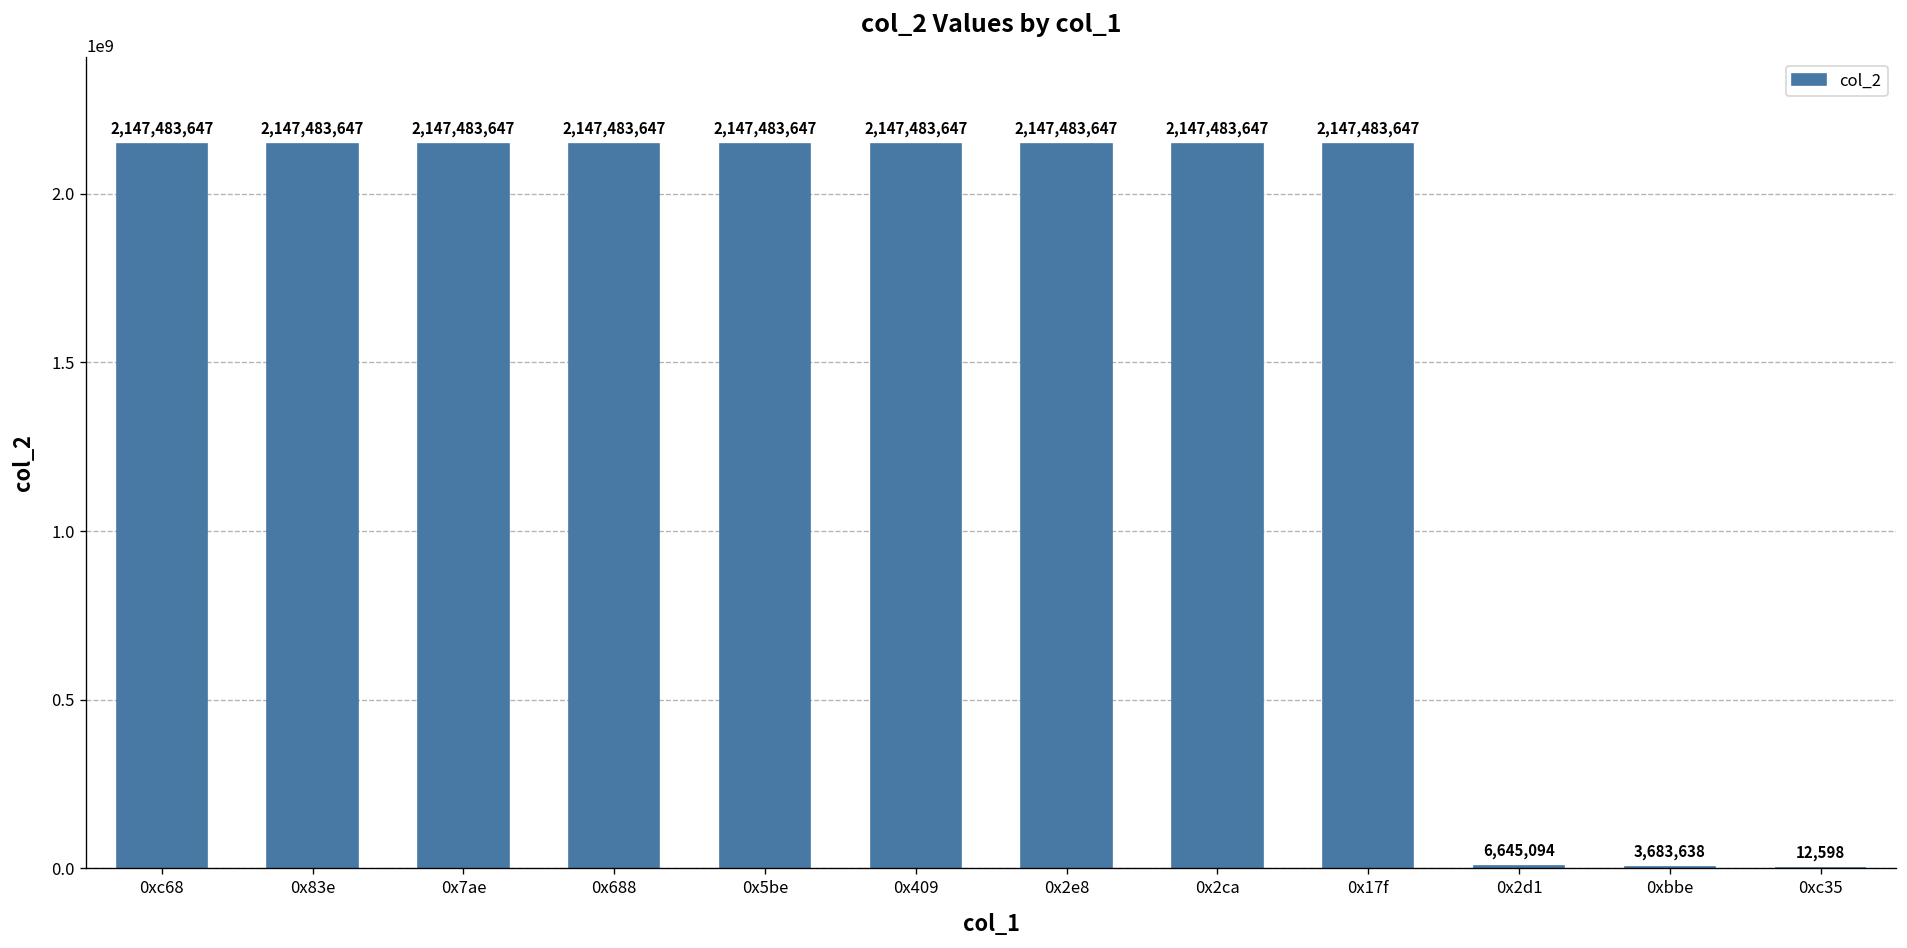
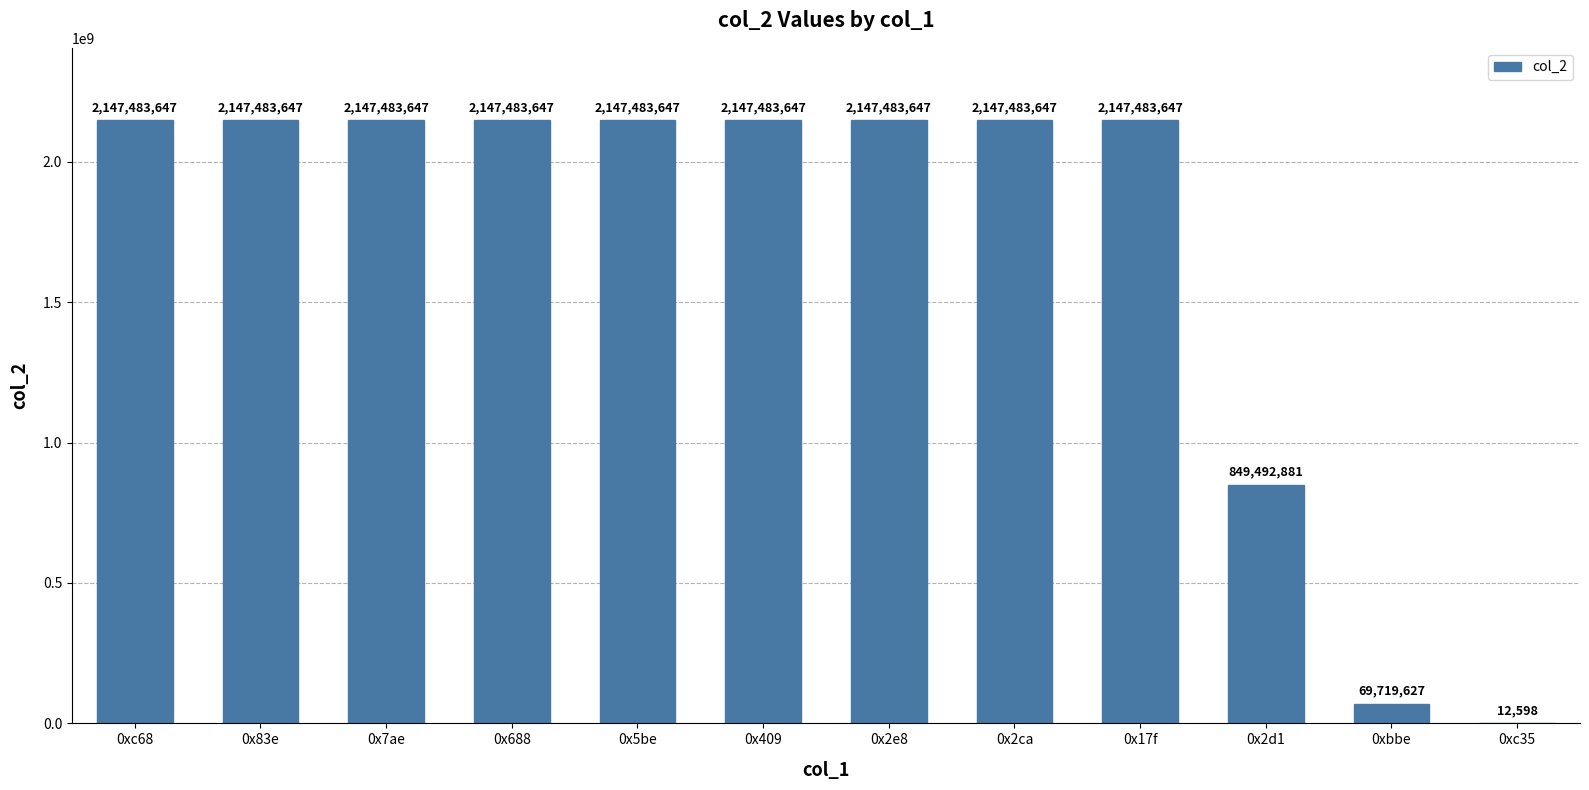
0x2d1: 6,645,094 -> 849,492,881
0xbbe: 3,683,638 -> 69,719,627
